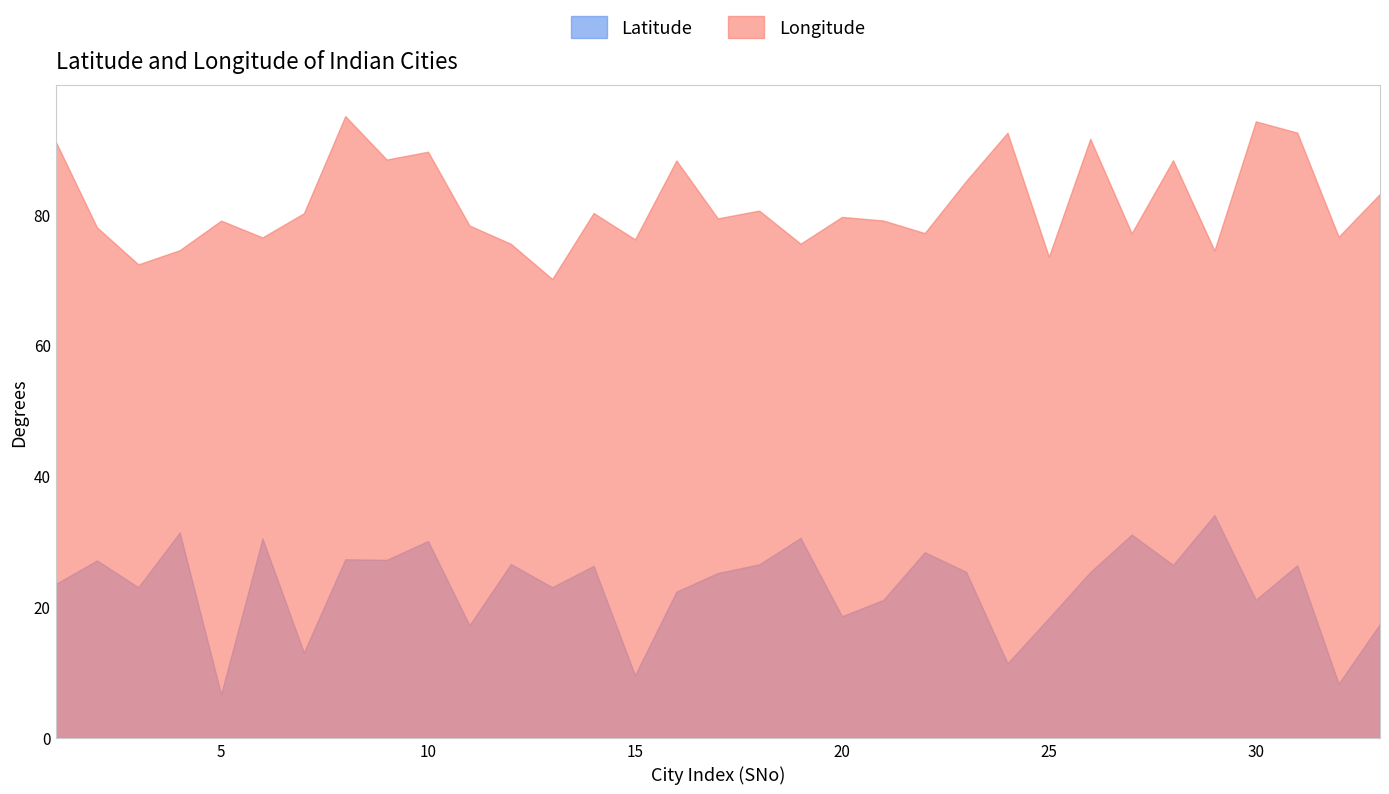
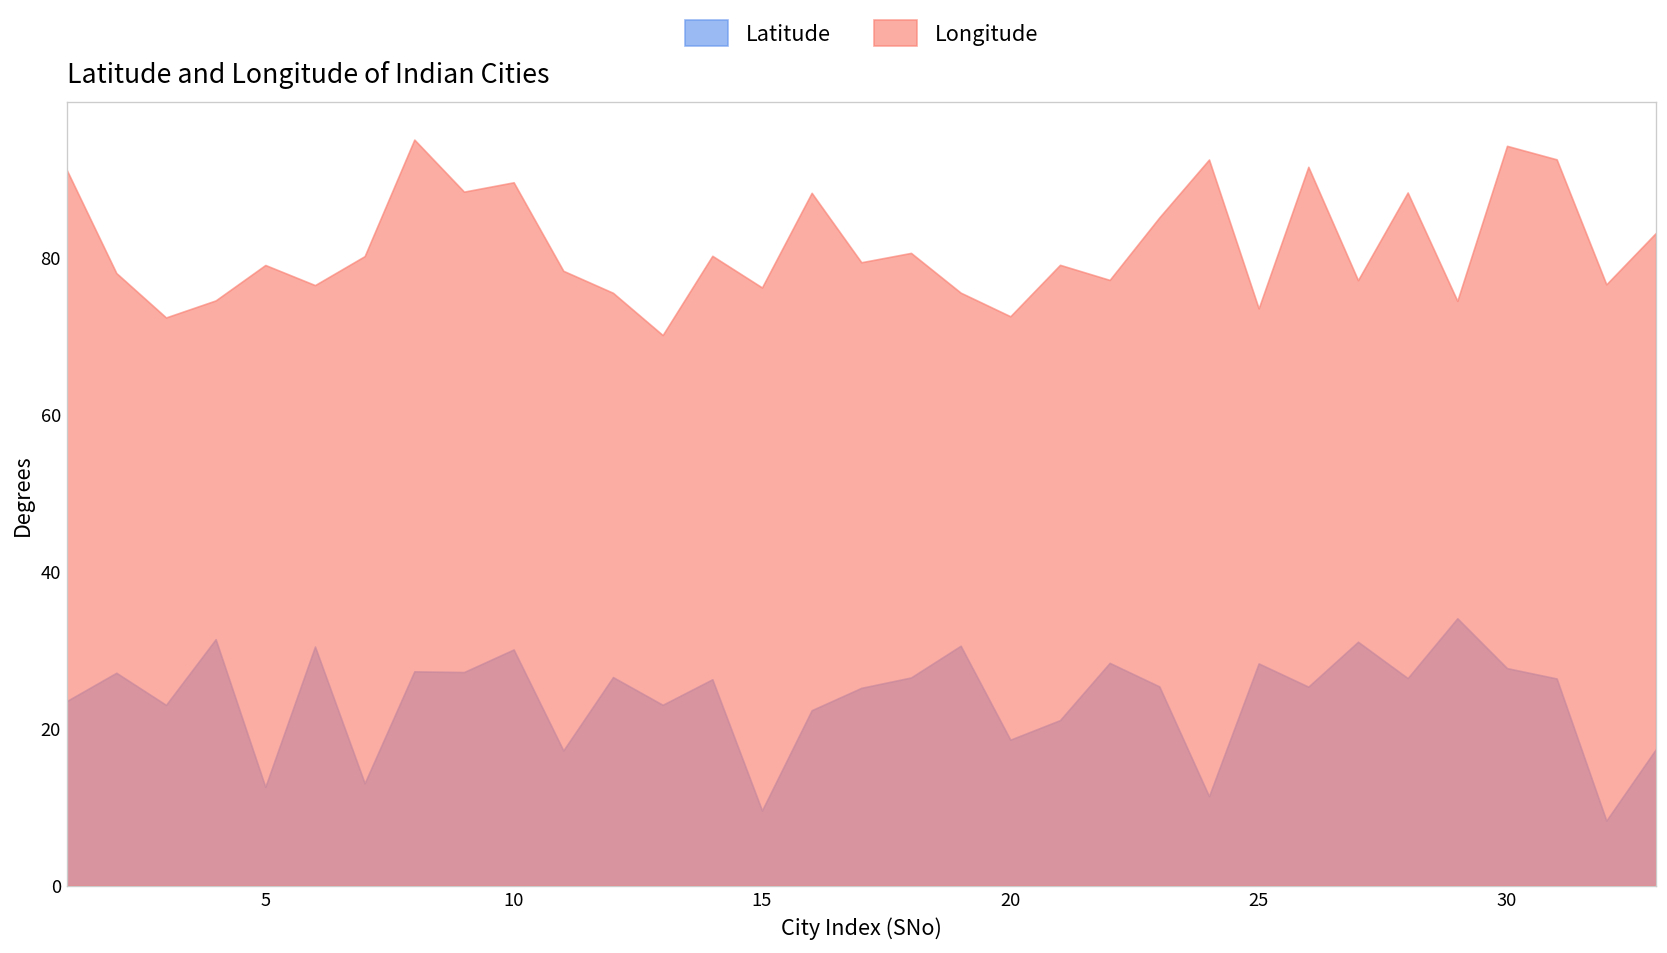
Latitude, 5: 7 -> 13
Longitude, 20: 80 -> 73
Latitude, 25: 18 -> 28
Latitude, 30: 21 -> 28
